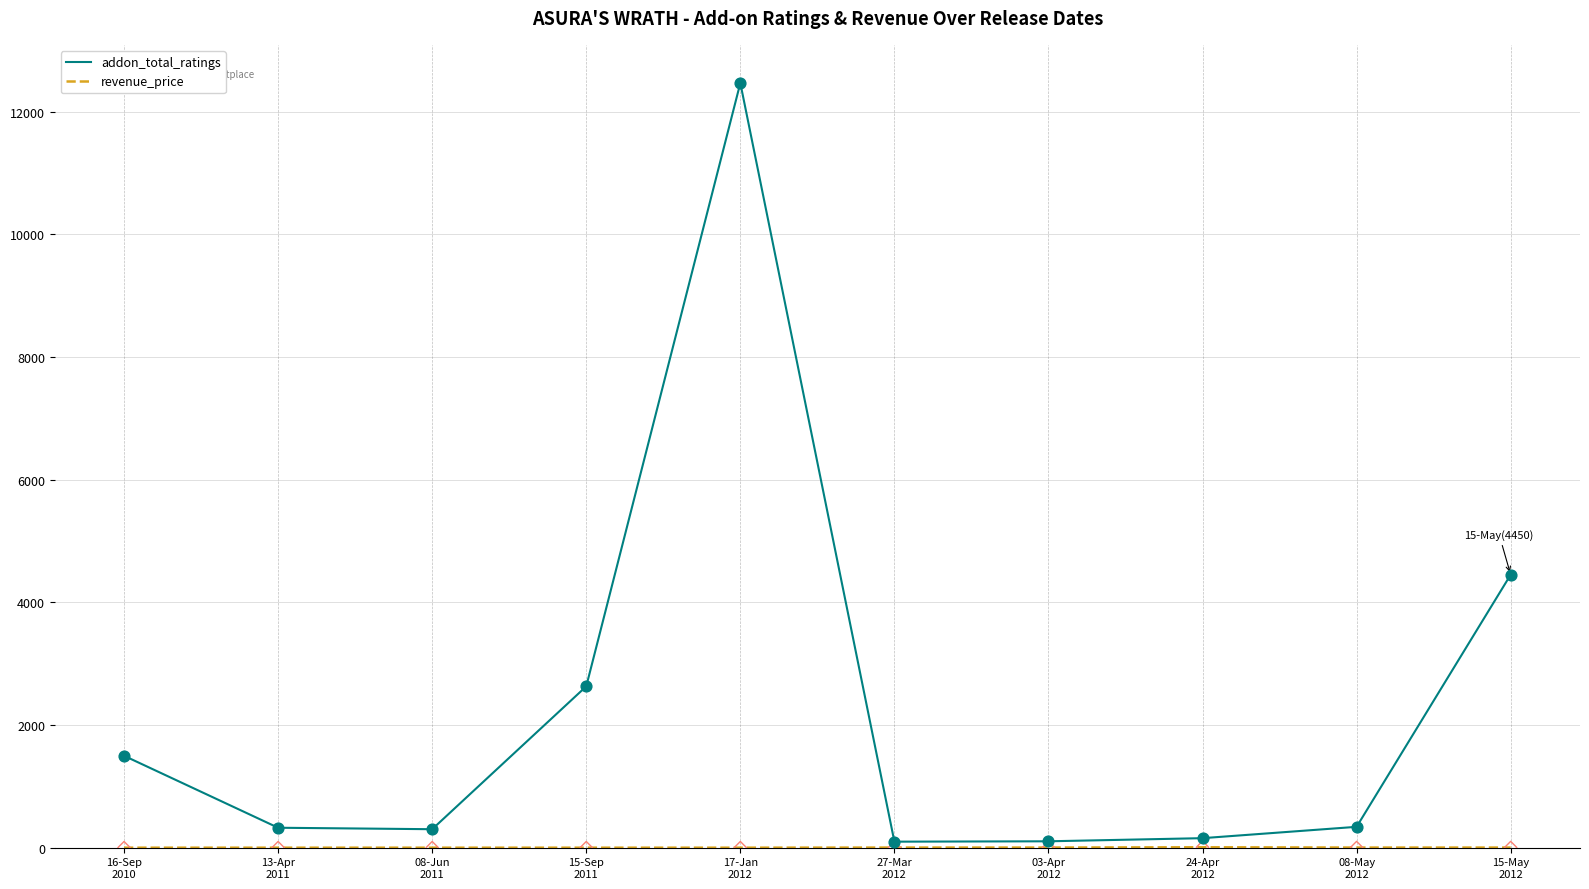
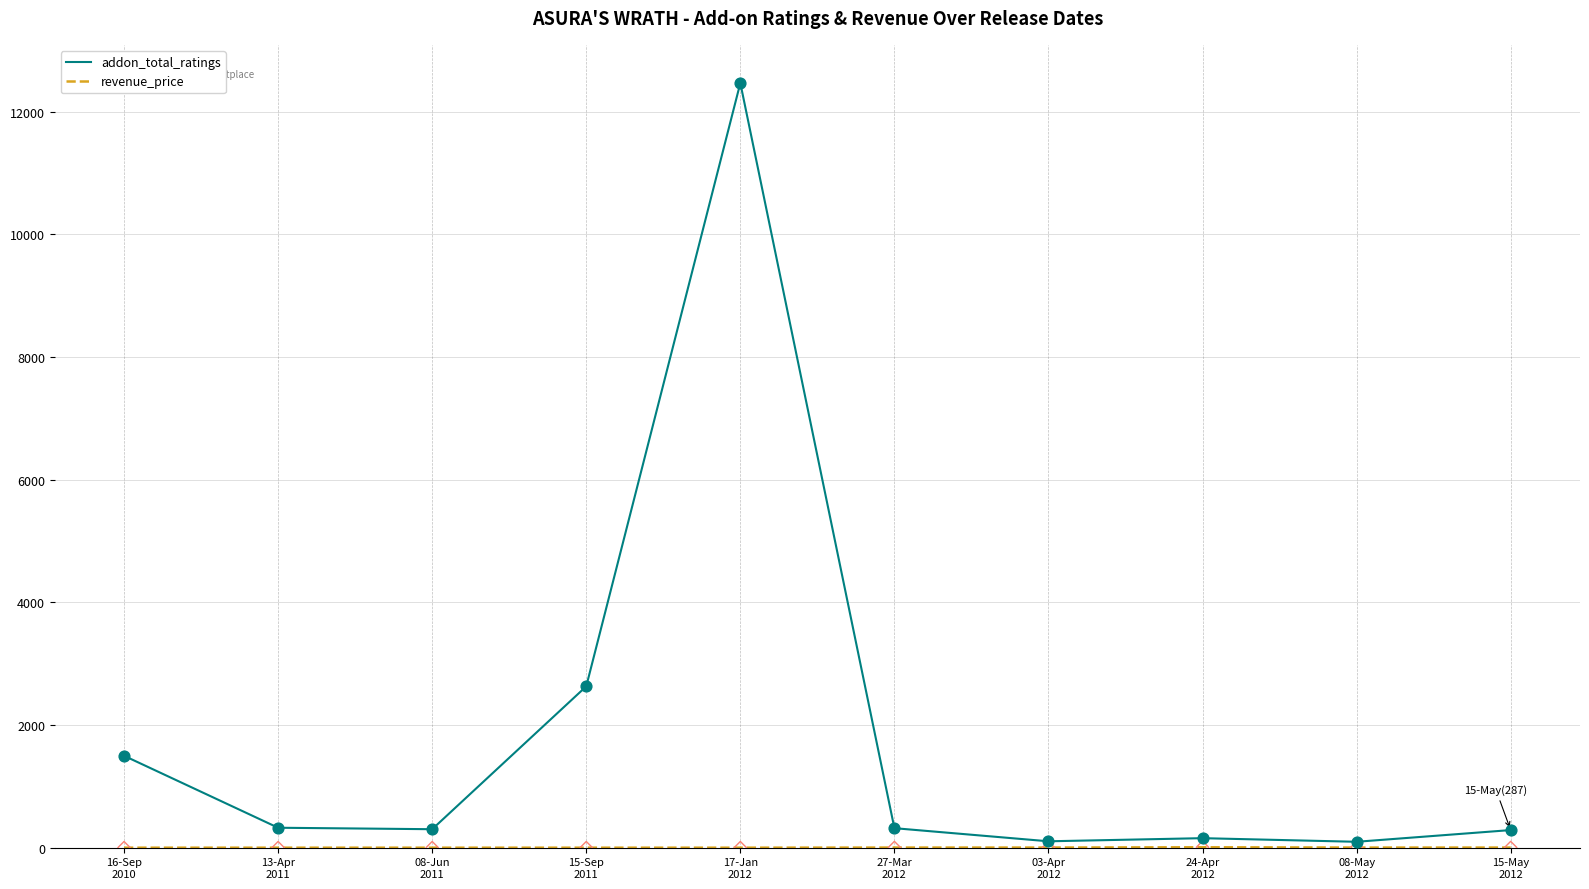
addon_total_ratings, 27-Mar 2012: 100 -> 300
addon_total_ratings, 08-May 2012: 300 -> 100
addon_total_ratings, 15-May 2012: (4450) -> (287)
